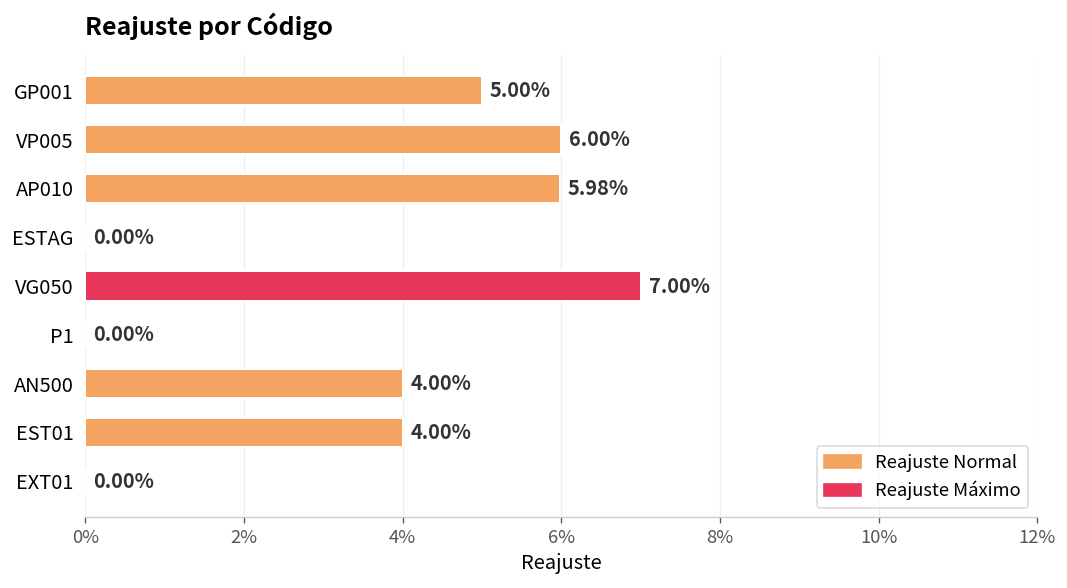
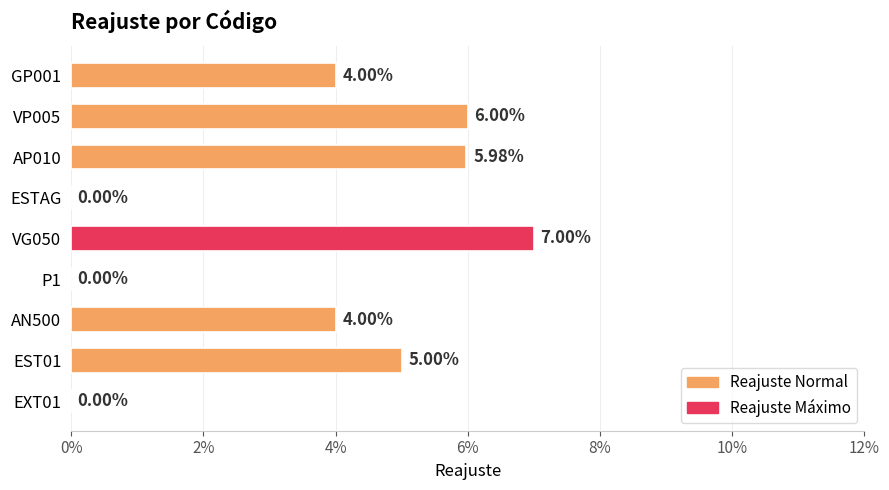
GP001: 5.00% -> 4.00%
EST01: 4.00% -> 5.00%
